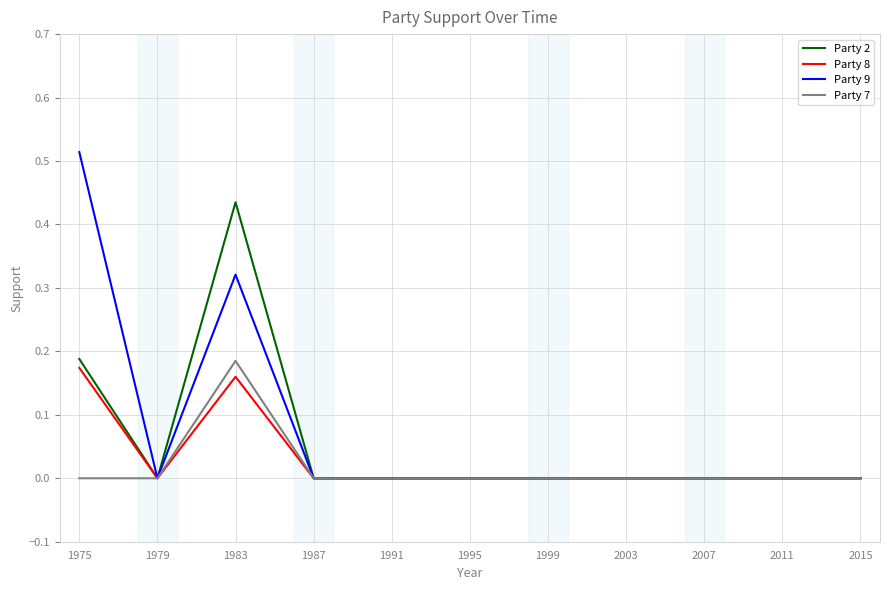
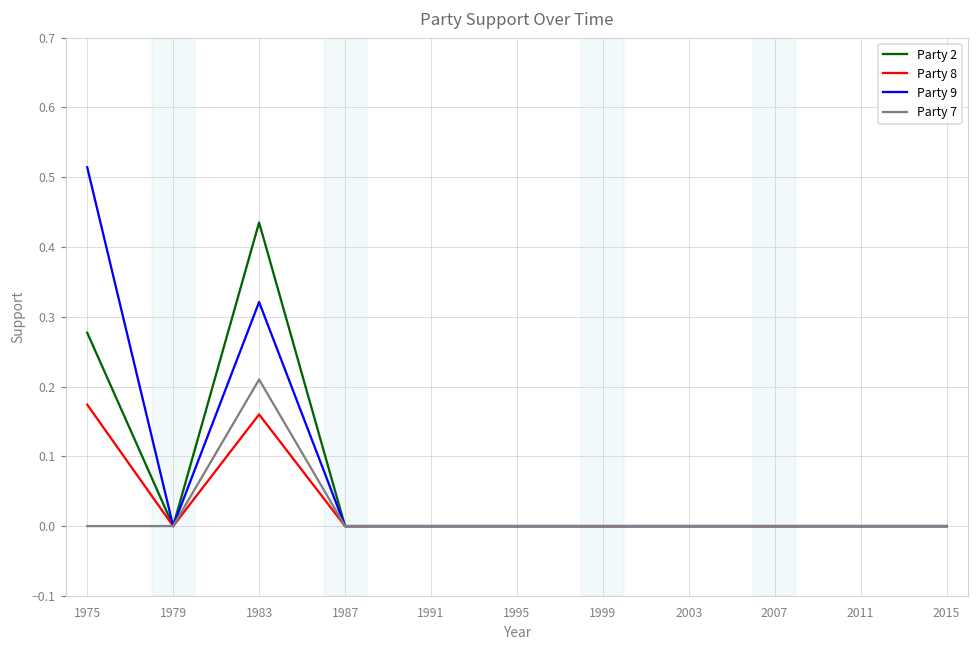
Party 2, 1975: 0.19 -> 0.28
Party 7, 1983: 0.19 -> 0.21
